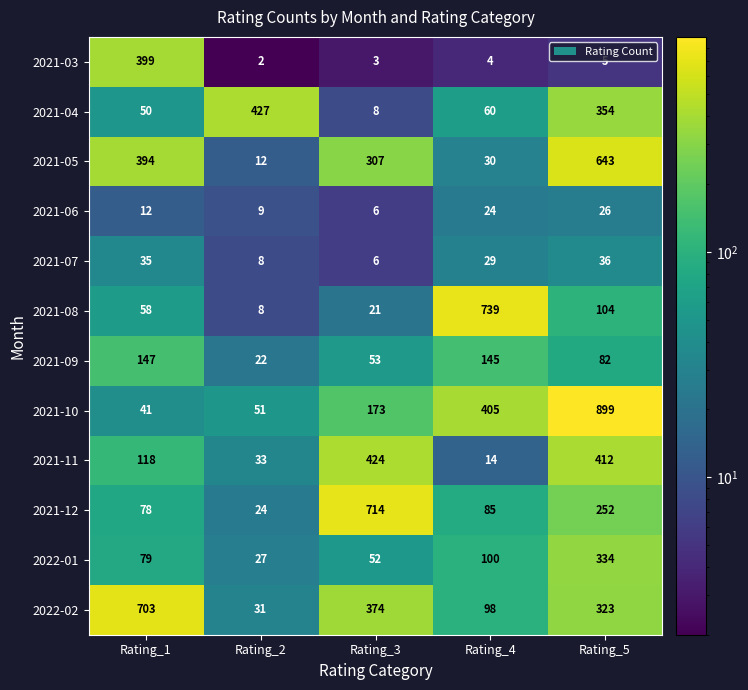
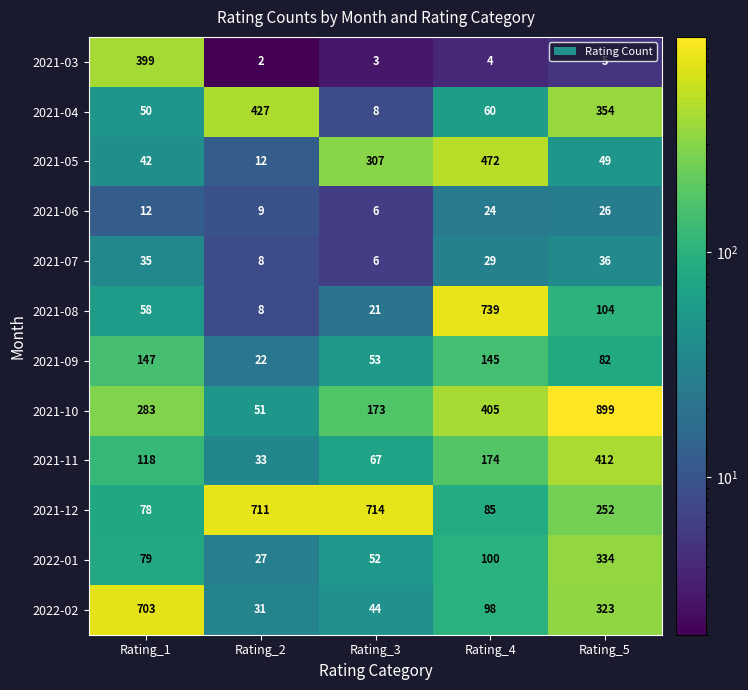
2021-05, Rating_1: 394 -> 42
2021-05, Rating_4: 30 -> 472
2021-05, Rating_5: 643 -> 49
2021-10, Rating_1: 41 -> 283
2021-11, Rating_3: 424 -> 67
2021-11, Rating_4: 14 -> 174
2021-12, Rating_2: 24 -> 711
2022-02, Rating_3: 374 -> 44
